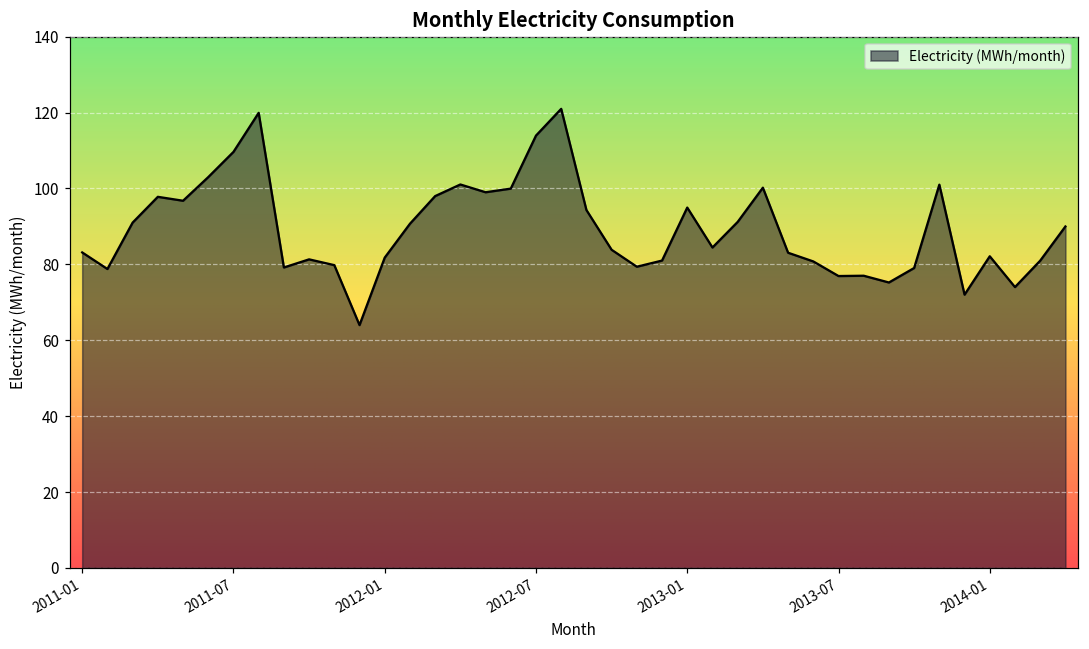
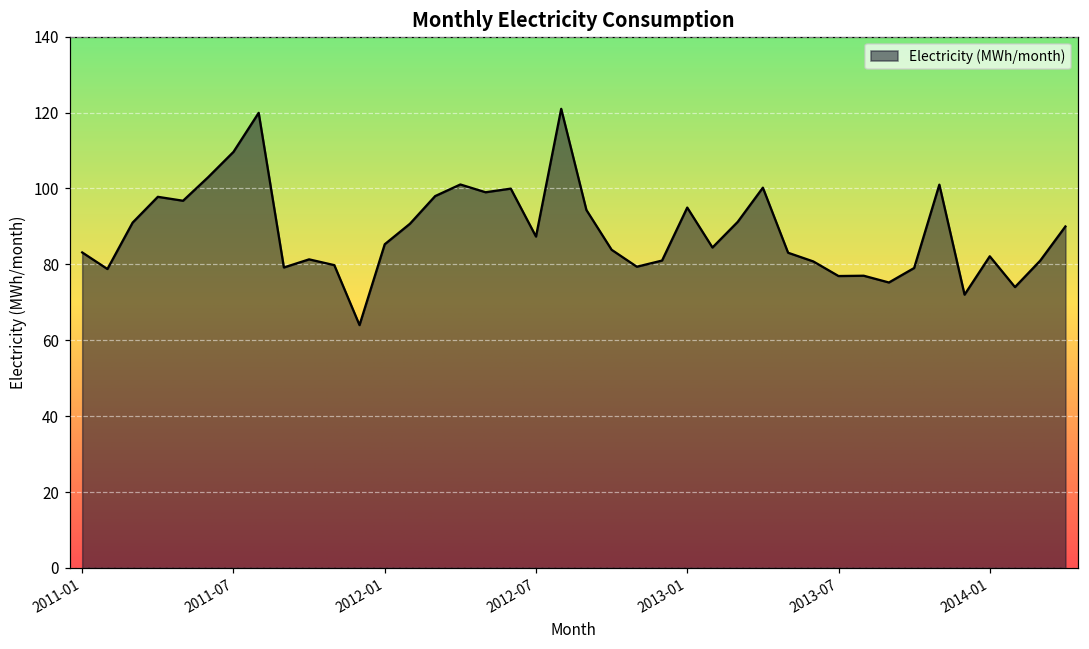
2012-01: 82 -> 85
2012-07: 114 -> 87
